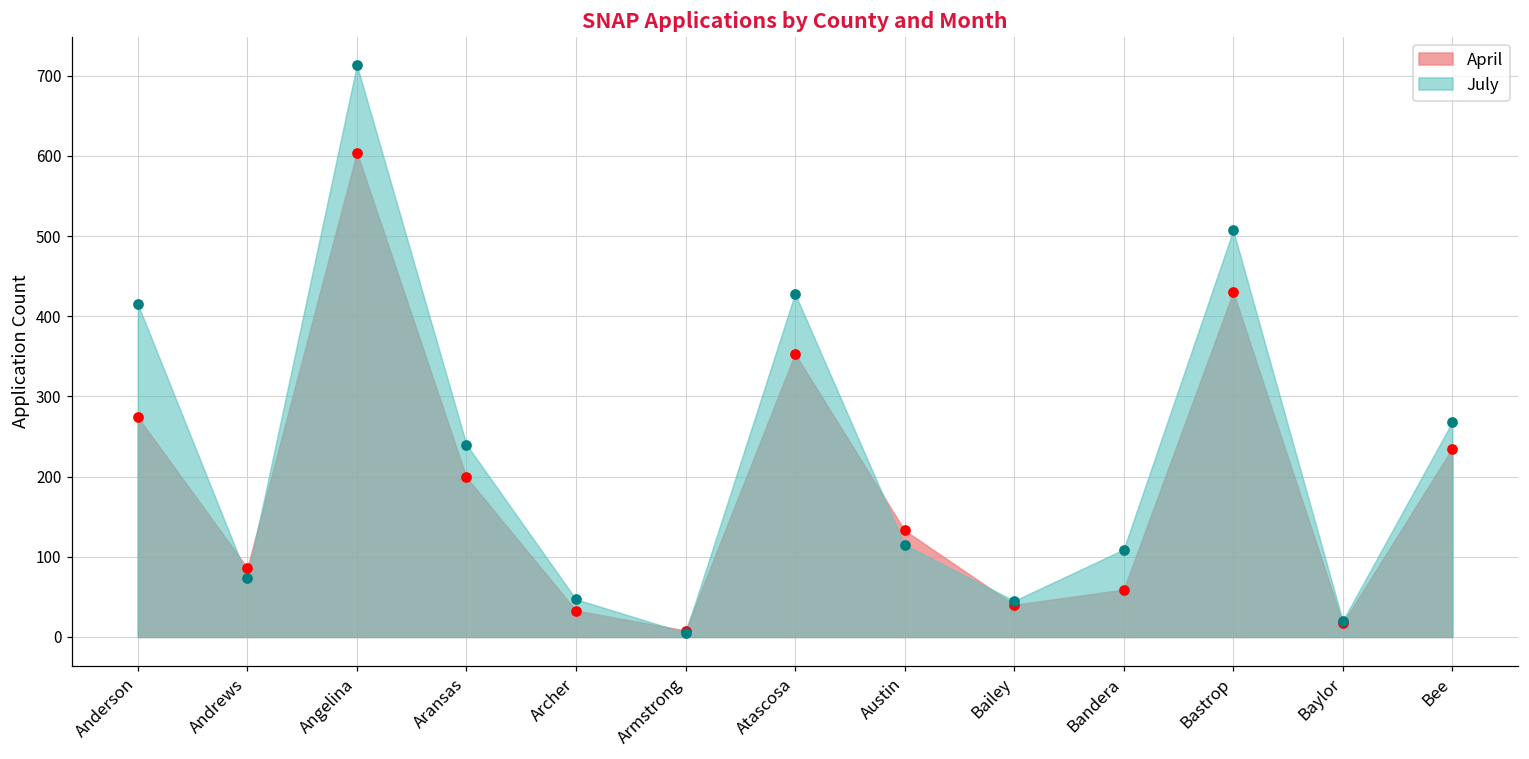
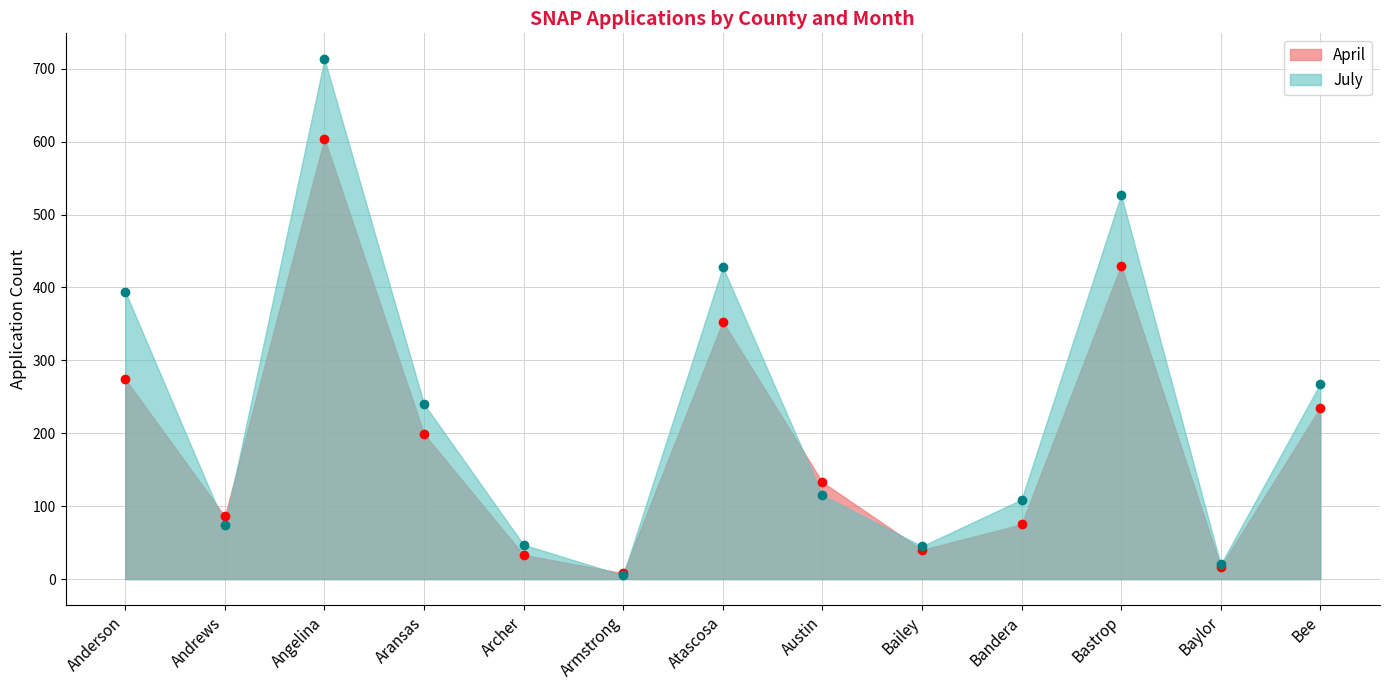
July, Anderson: 420 -> 390
April, Bandera: 60 -> 80
July, Bastrop: 510 -> 530
